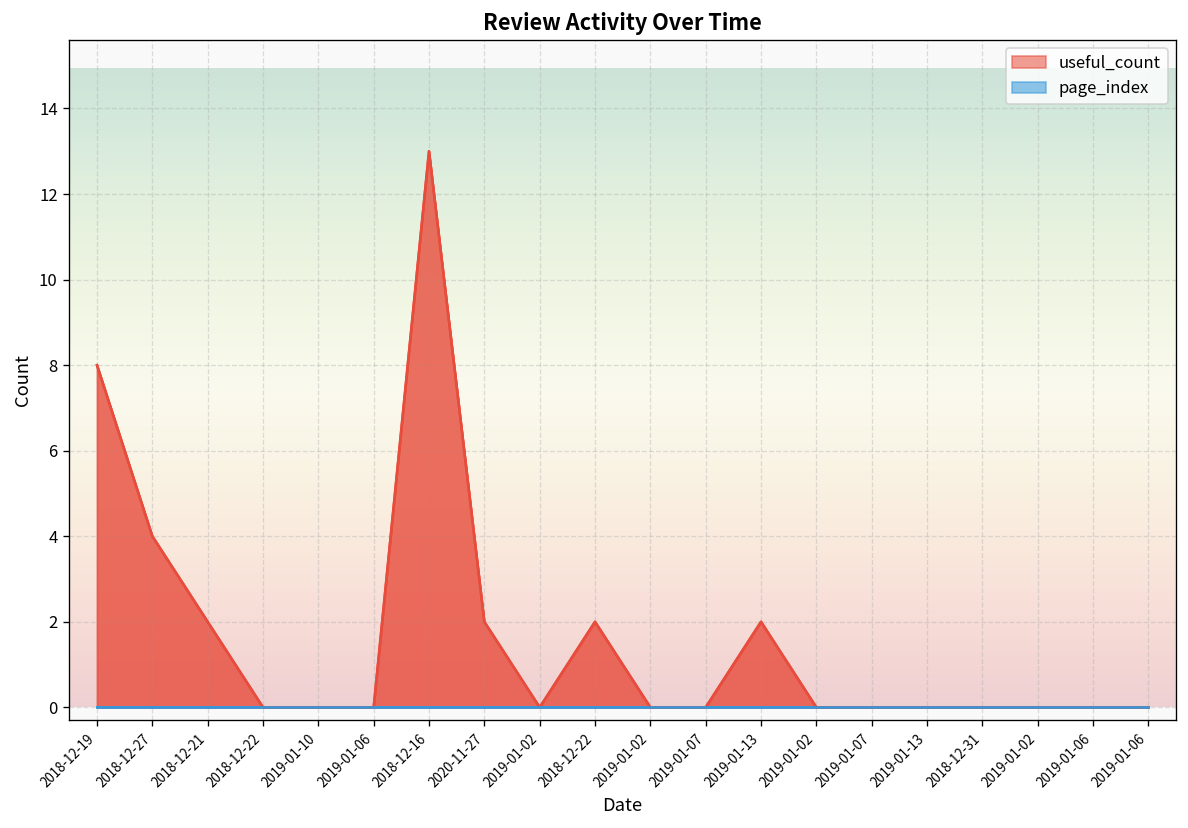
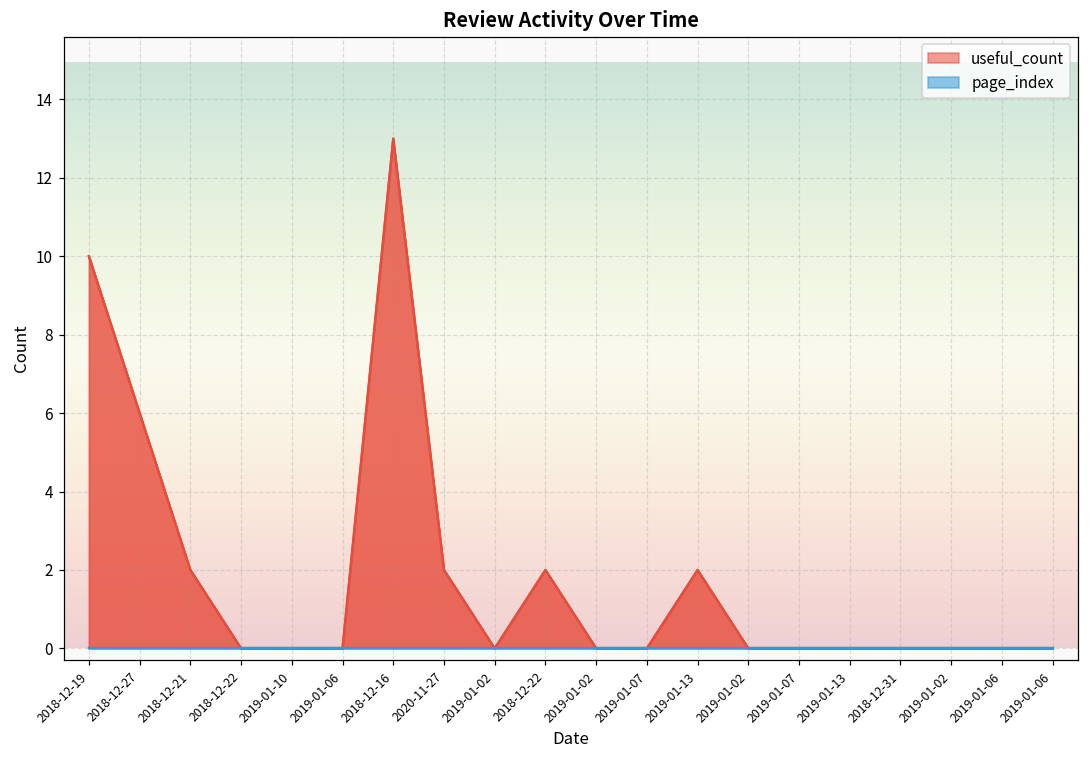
useful_count, 2018-12-19: 8 -> 10
useful_count, 2018-12-27: 4 -> 6
